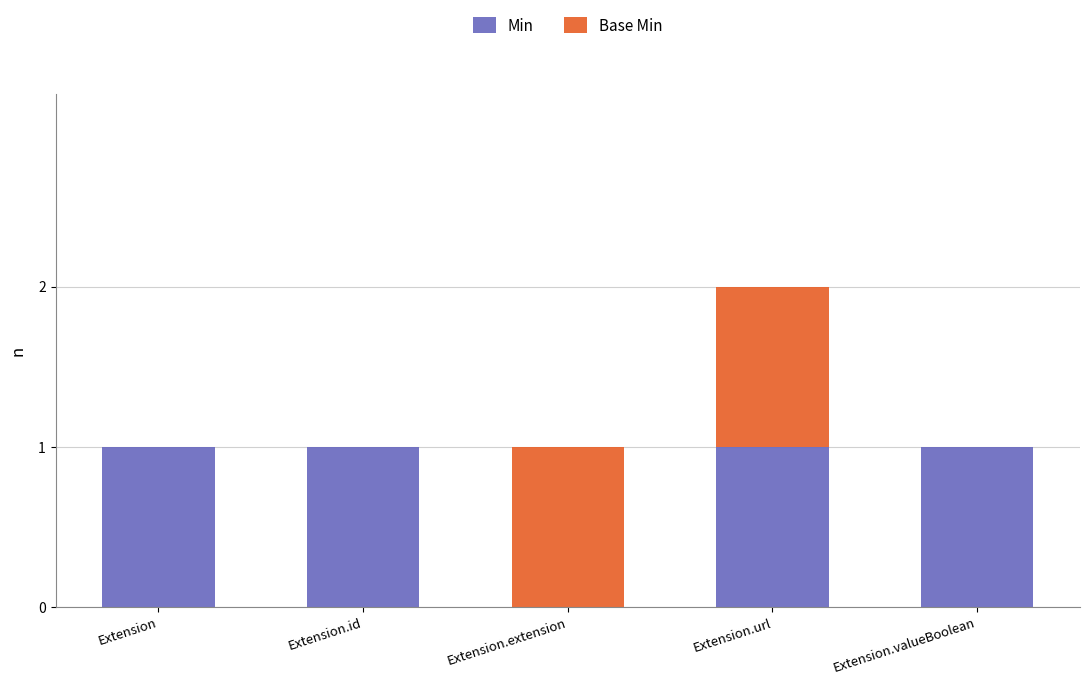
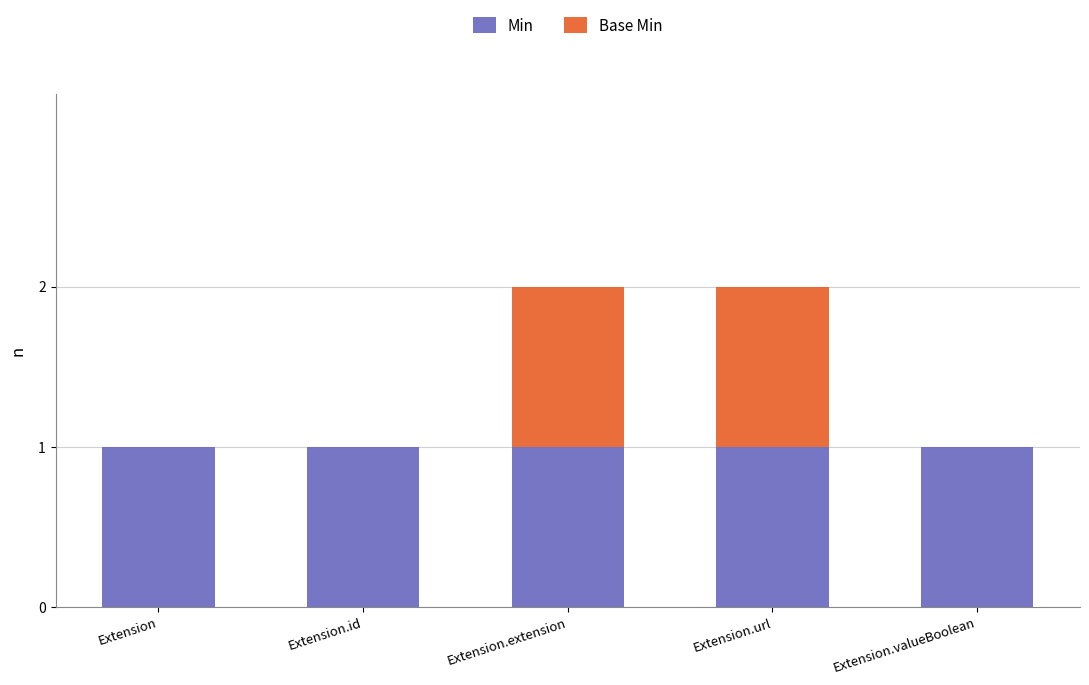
Min, Extension.extension: 0 -> 1
